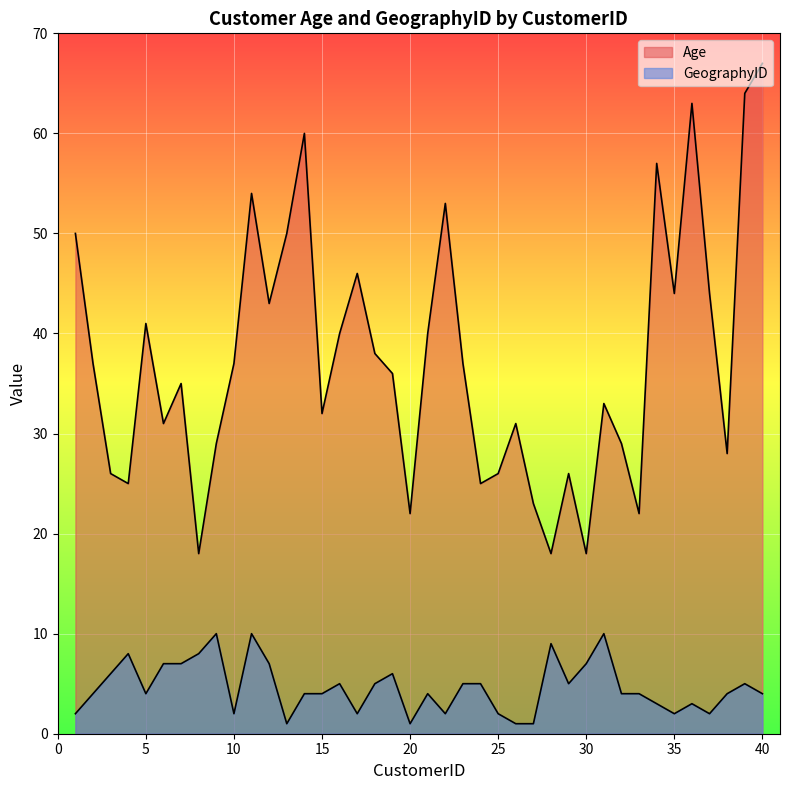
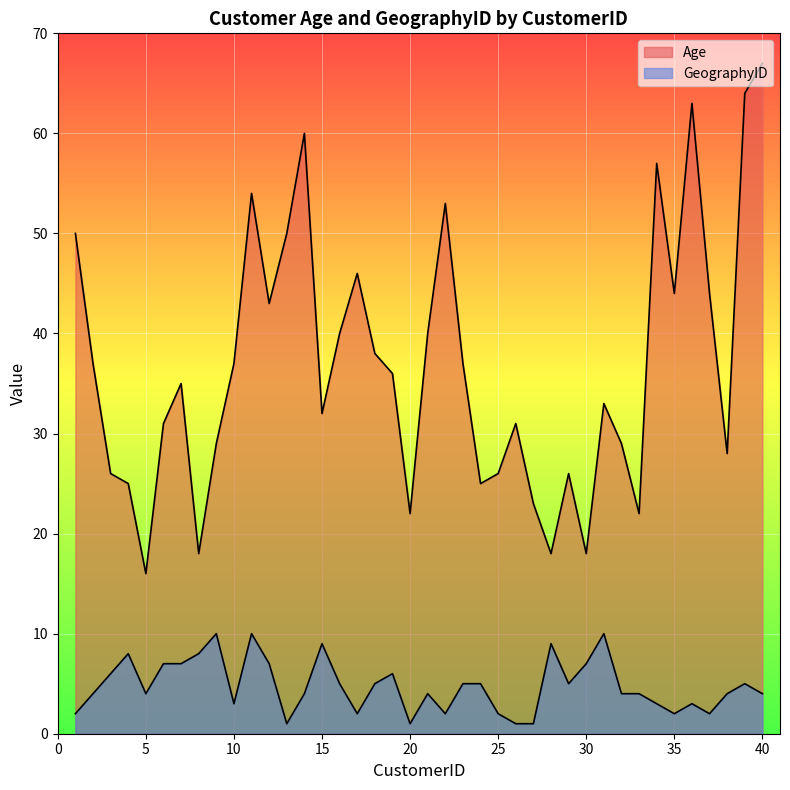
Age, 5: 41 -> 16
GeographyID, 10: 2 -> 3
GeographyID, 15: 4 -> 9
